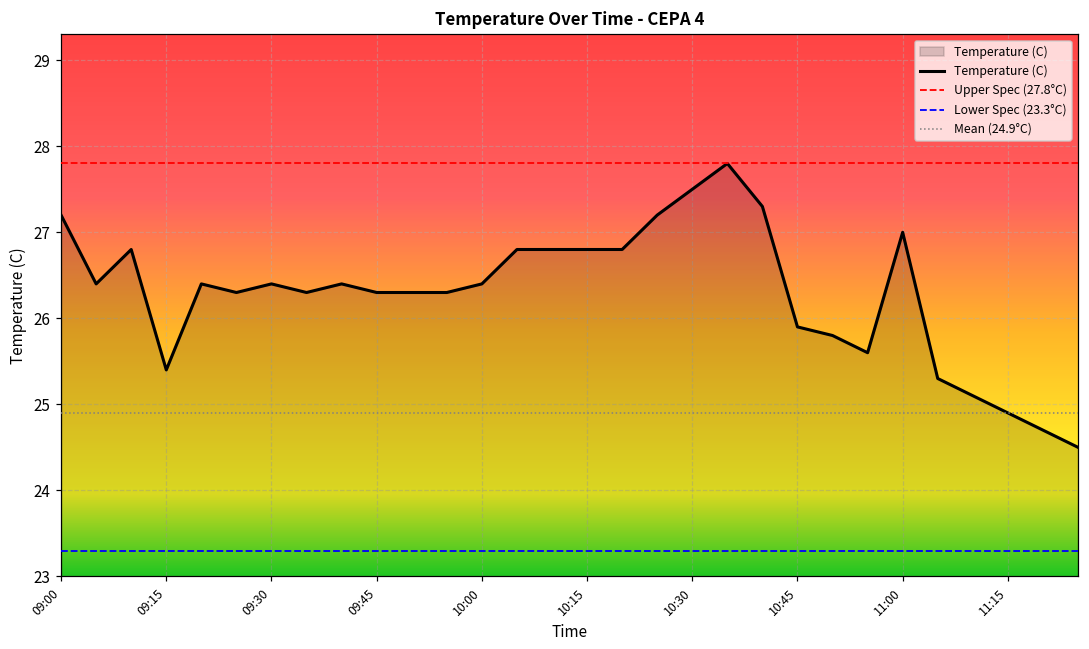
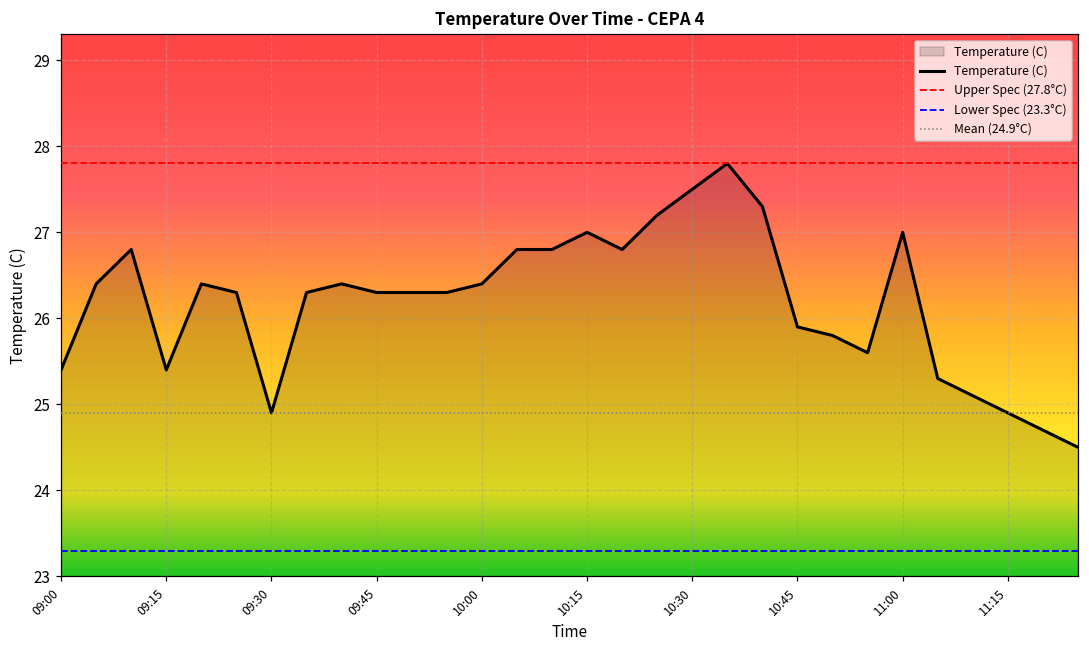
09:00: 27.2 -> 25.4
09:30: 26.4 -> 24.9
10:15: 26.8 -> 27.0
